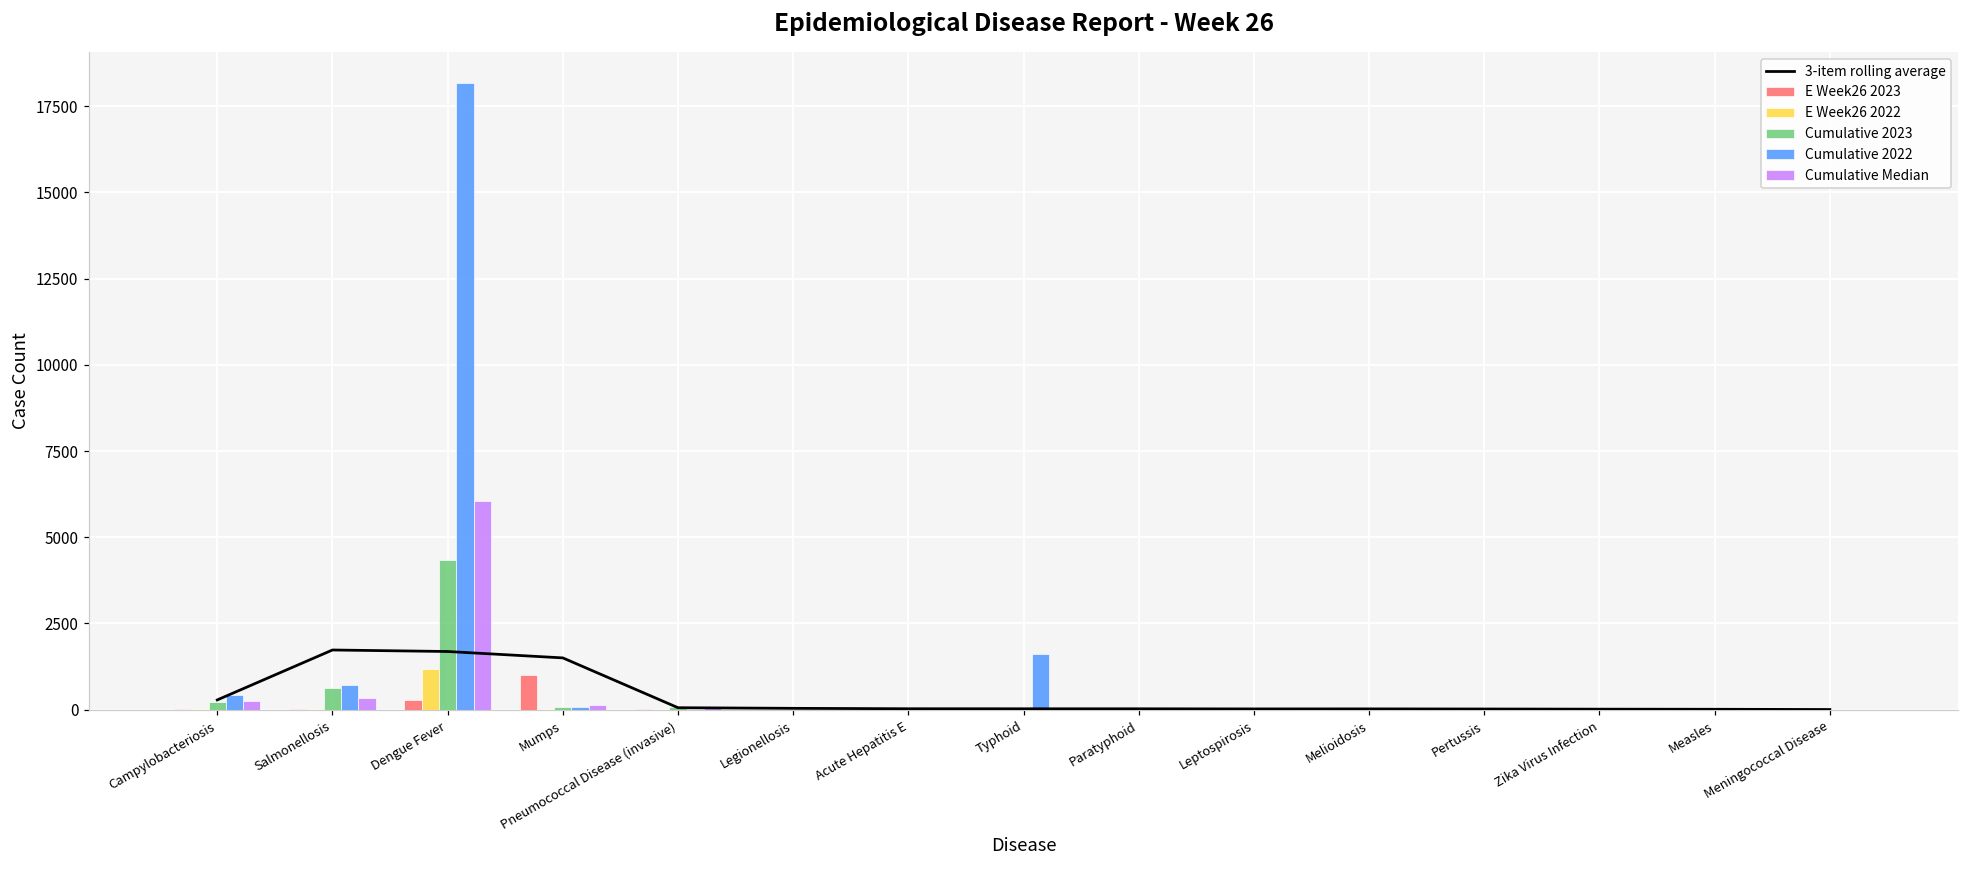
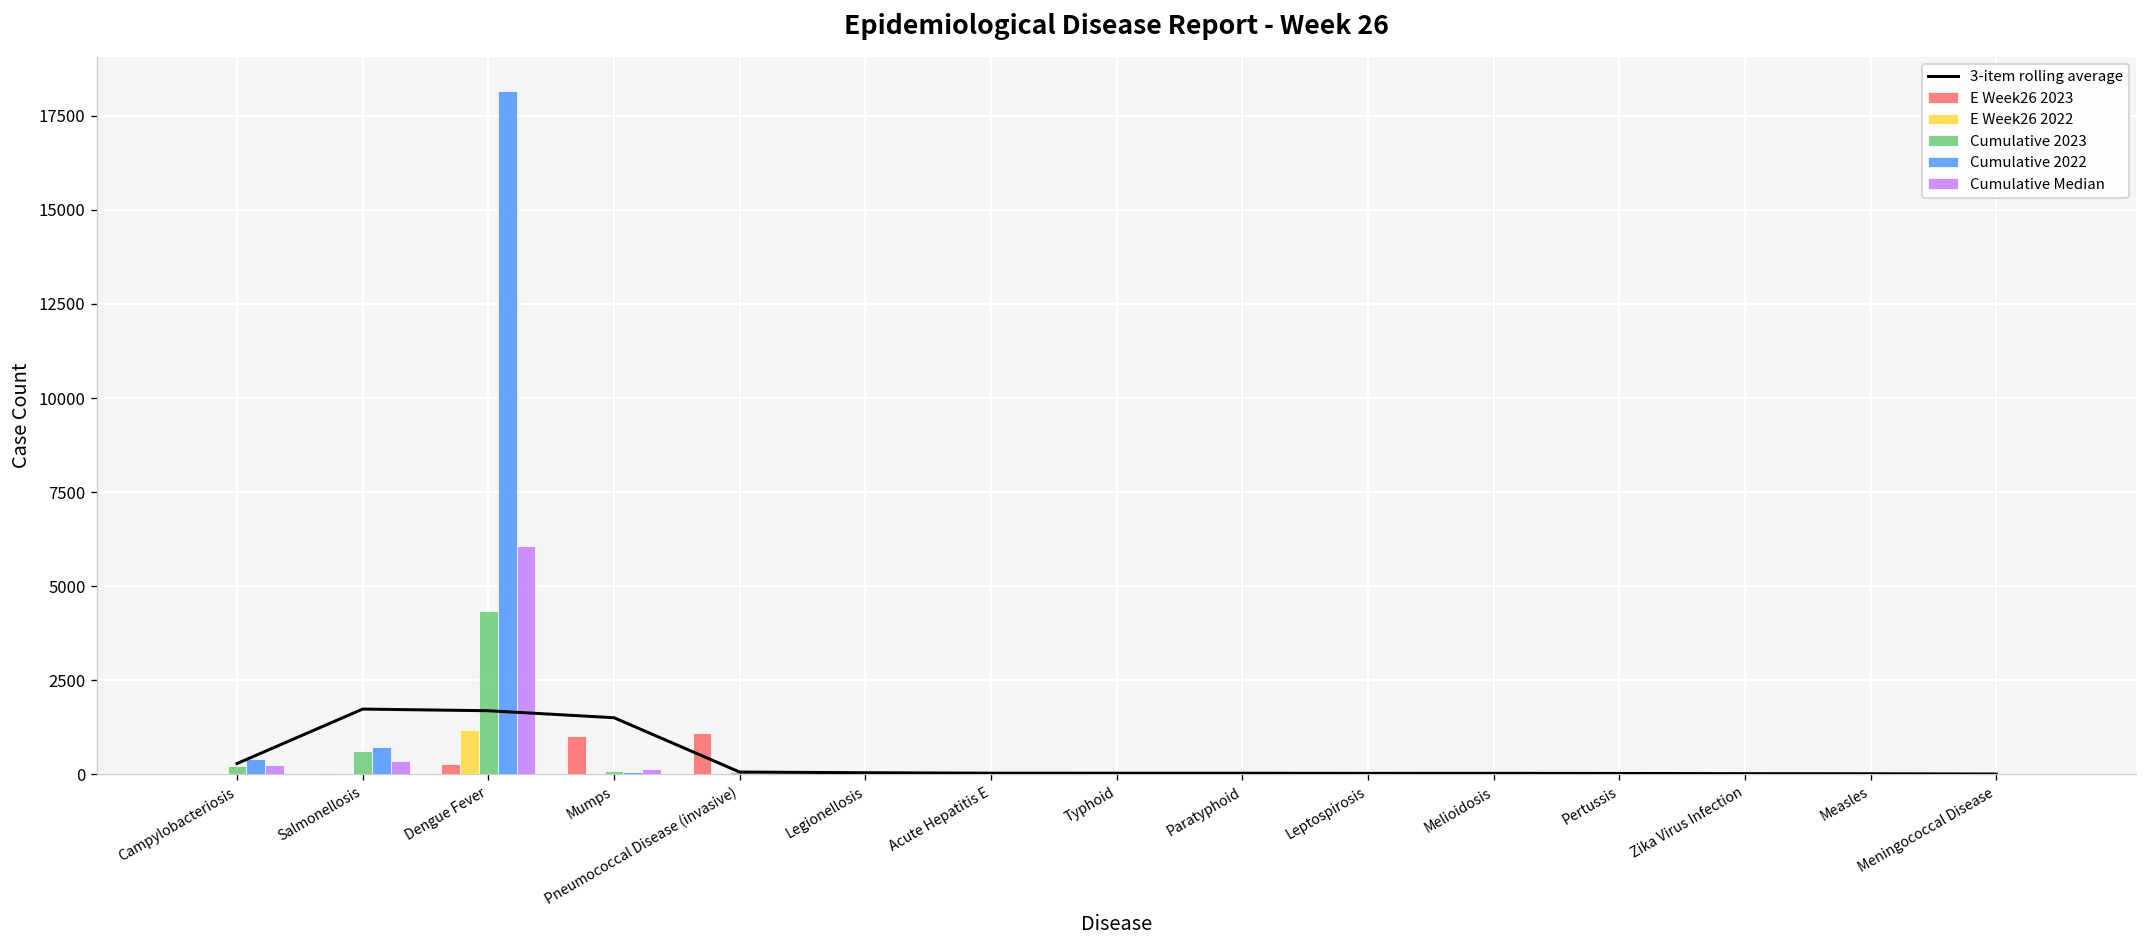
E Week26 2023, Pneumococcal Disease (invasive): 0 -> 1100
Cumulative 2022, Typhoid: 1600 -> 0
